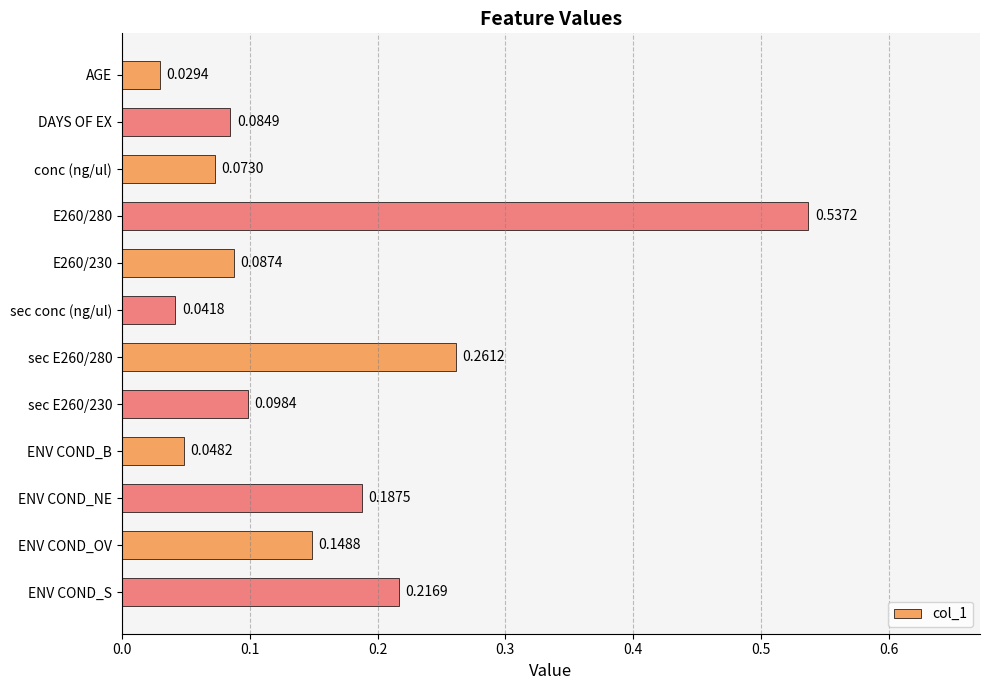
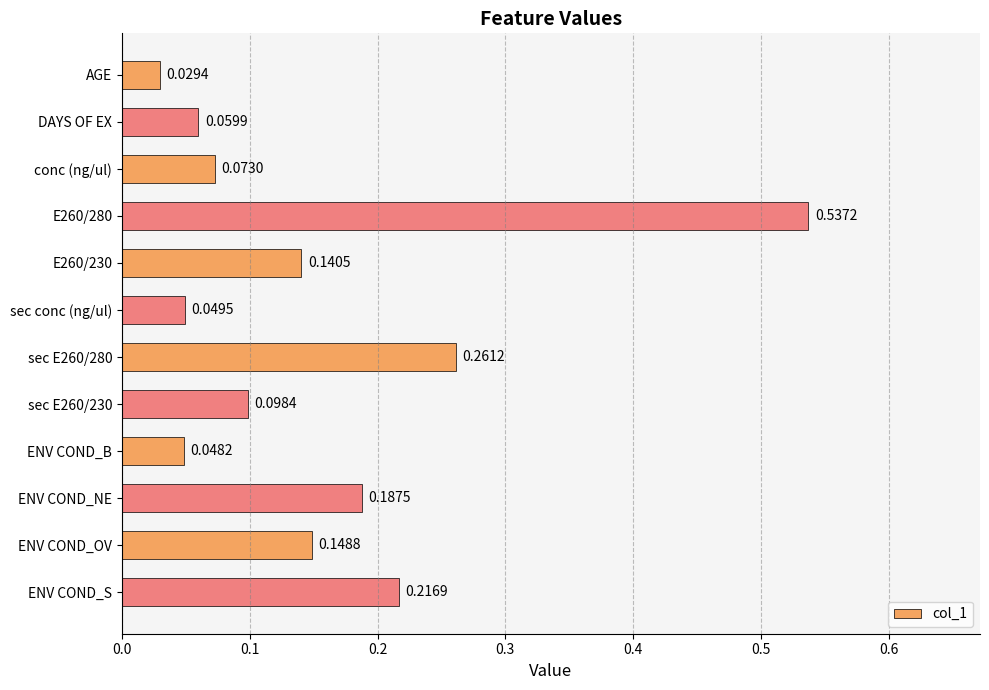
DAYS OF EX: 0.0849 -> 0.0599
E260/230: 0.0874 -> 0.1405
sec conc (ng/ul): 0.0418 -> 0.0495
